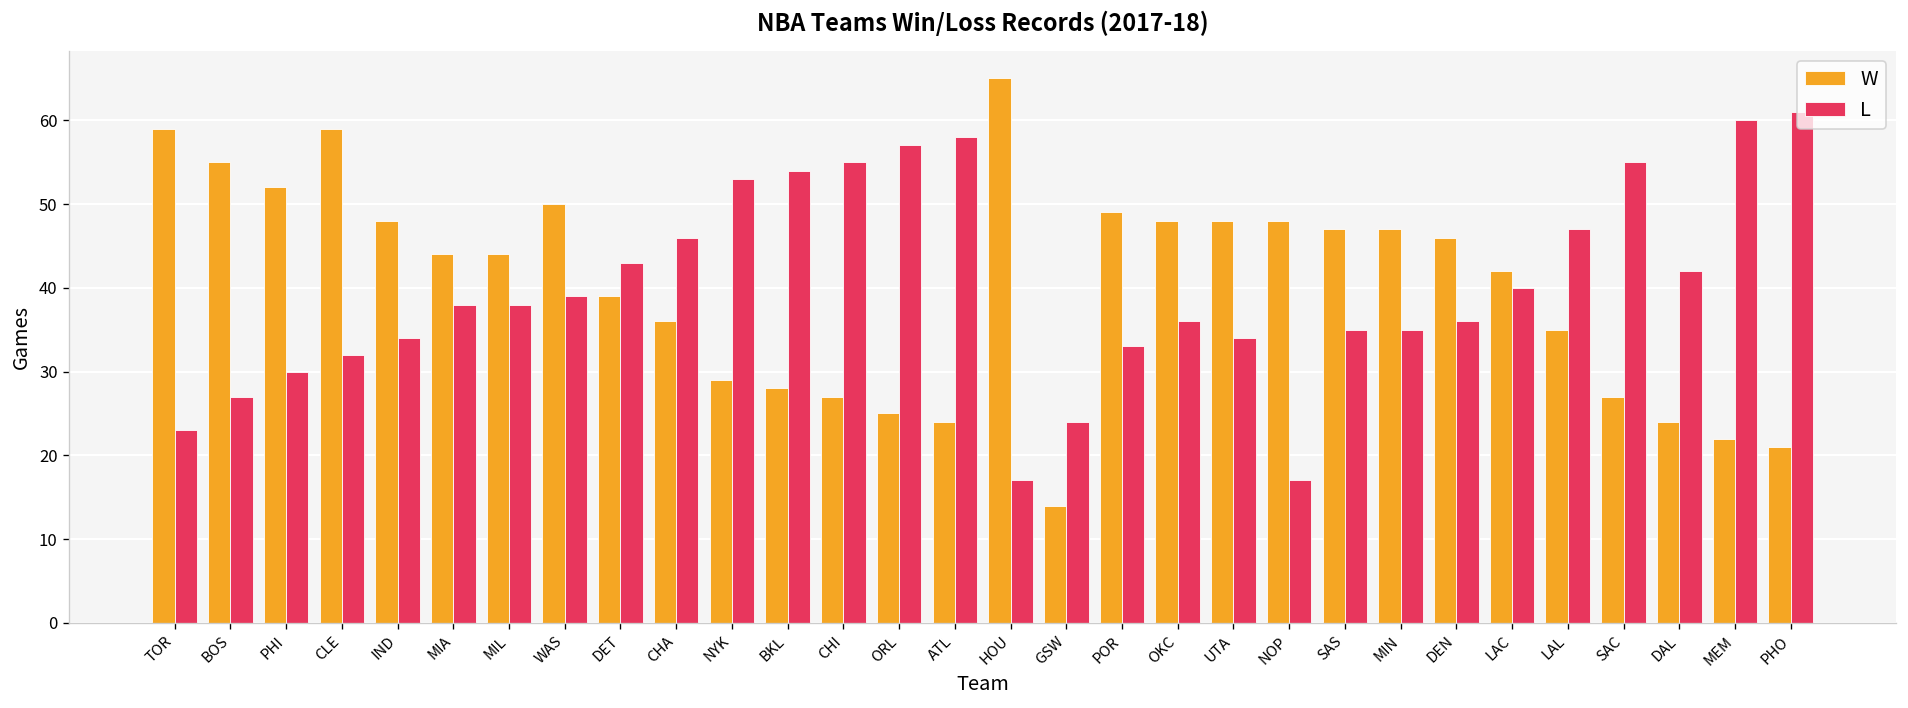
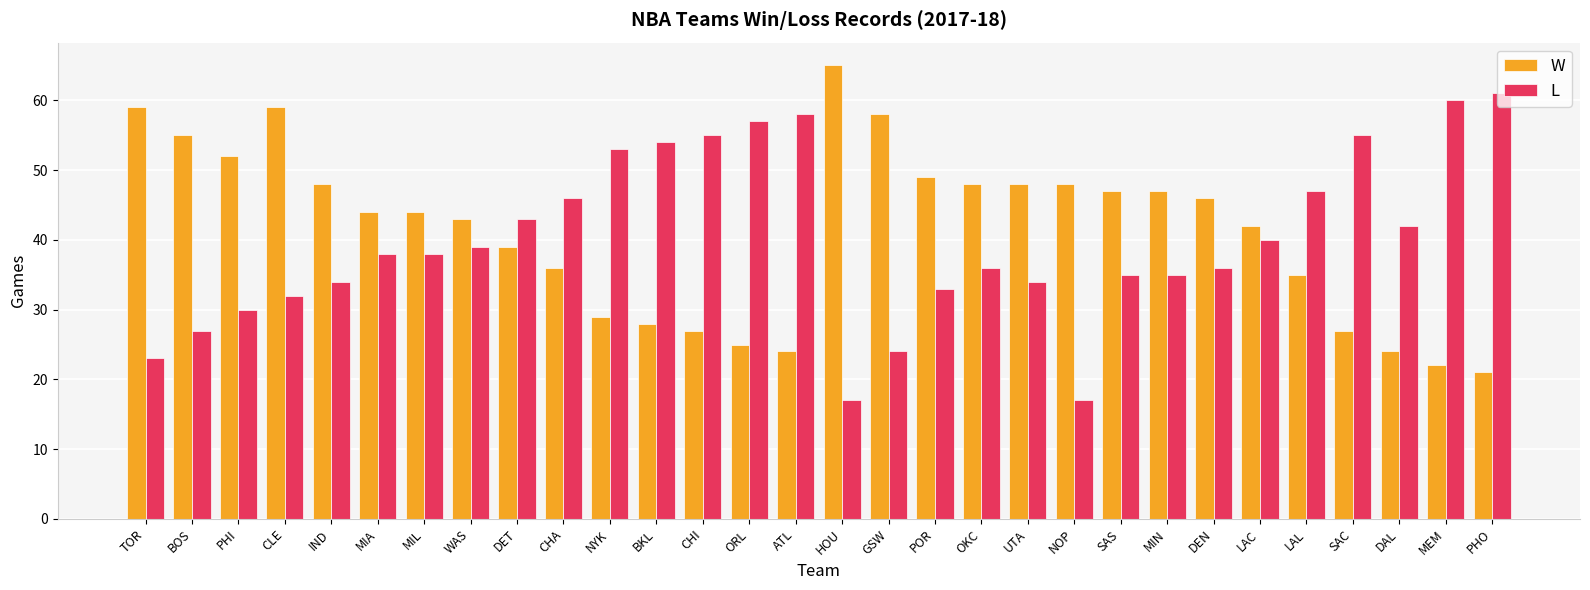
W, WAS: 50 -> 43
W, GSW: 14 -> 58
